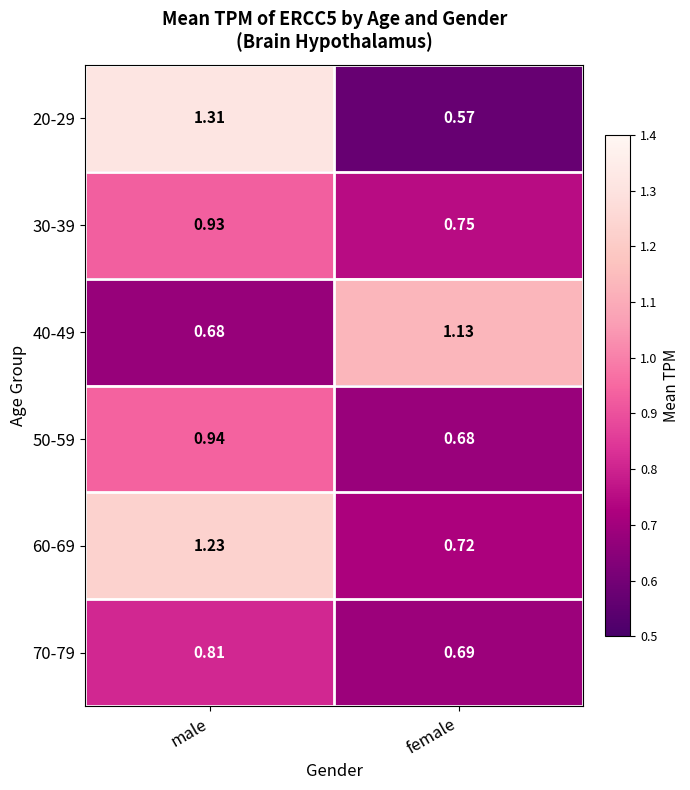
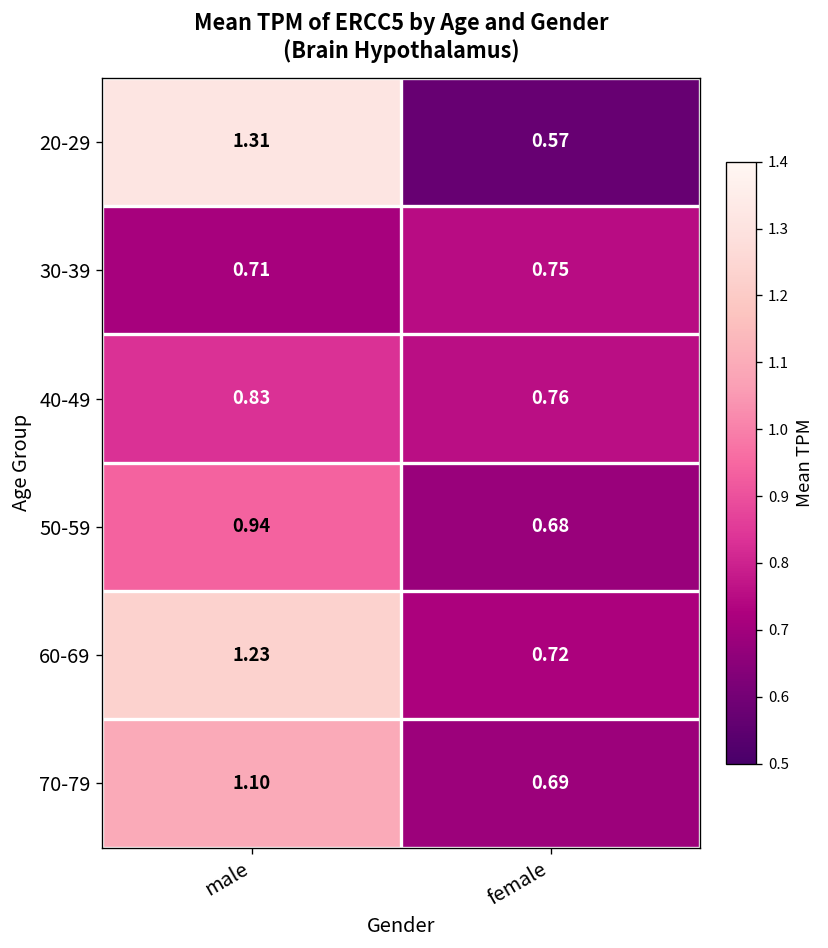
30-39, male: 0.93 -> 0.71
40-49, male: 0.68 -> 0.83
40-49, female: 1.13 -> 0.76
70-79, male: 0.81 -> 1.10
